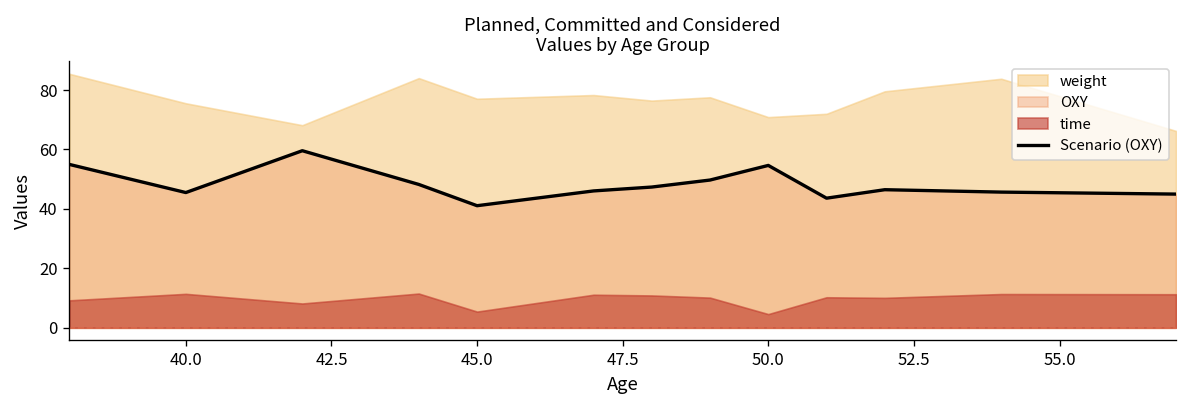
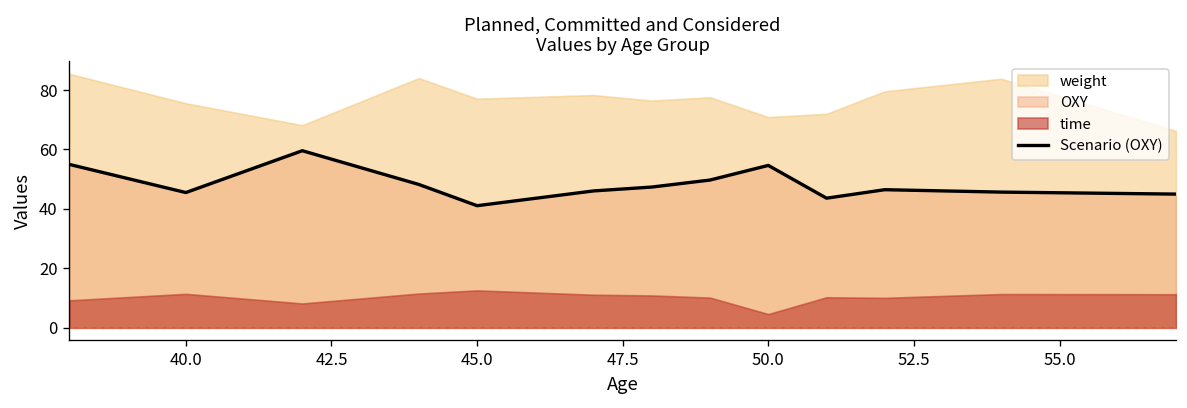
time, 45.0: 5 -> 13
